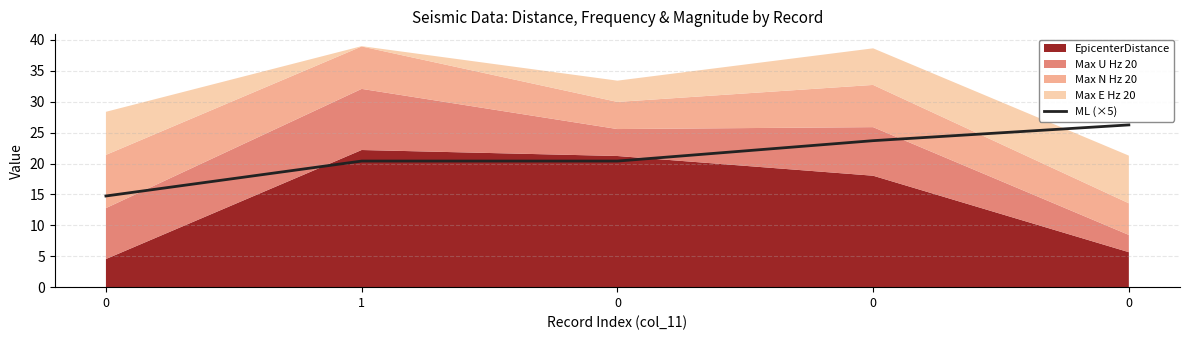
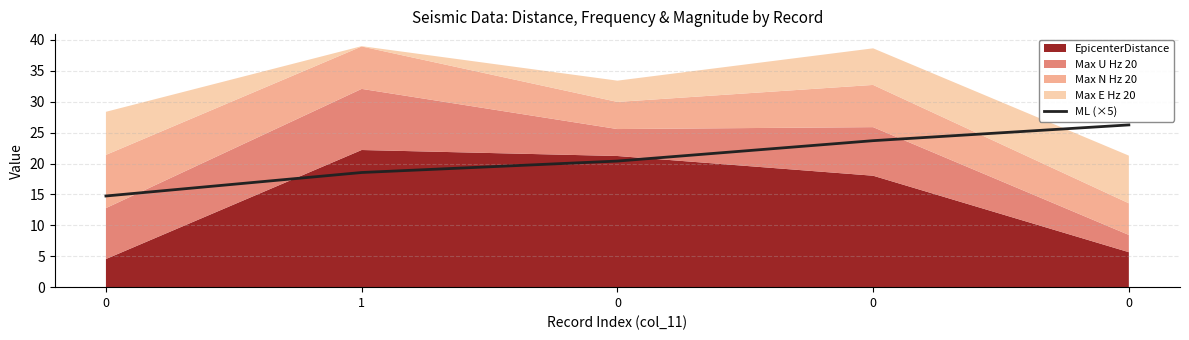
ML (×5), 1: 20 -> 19
